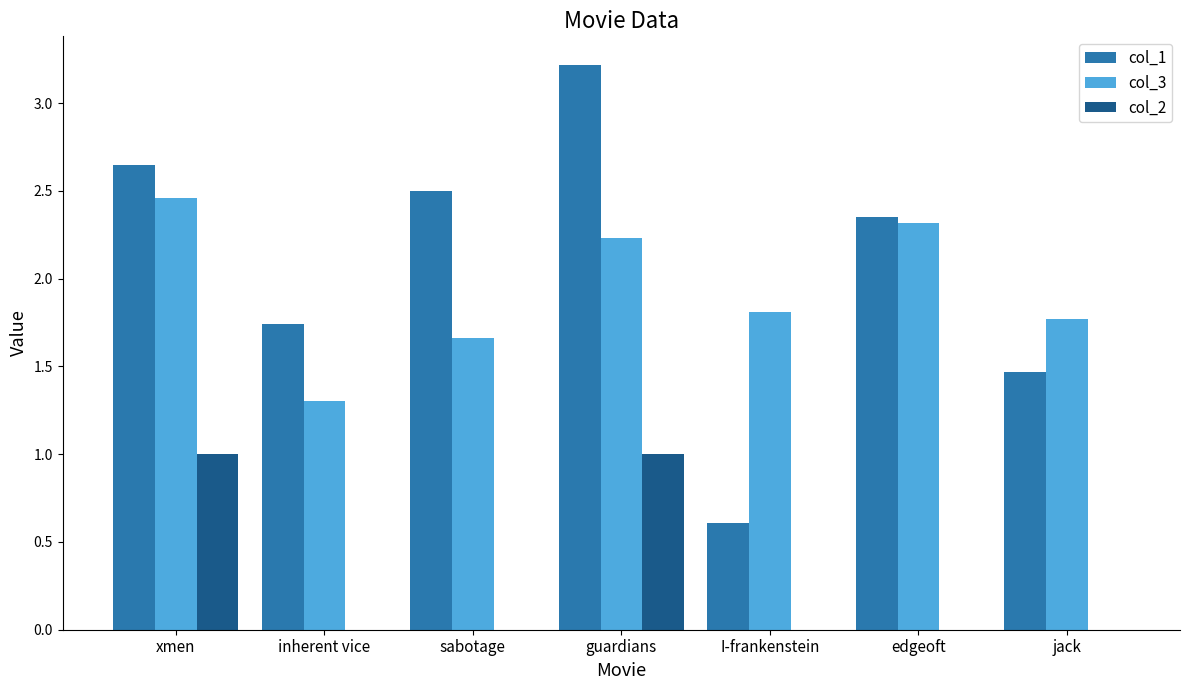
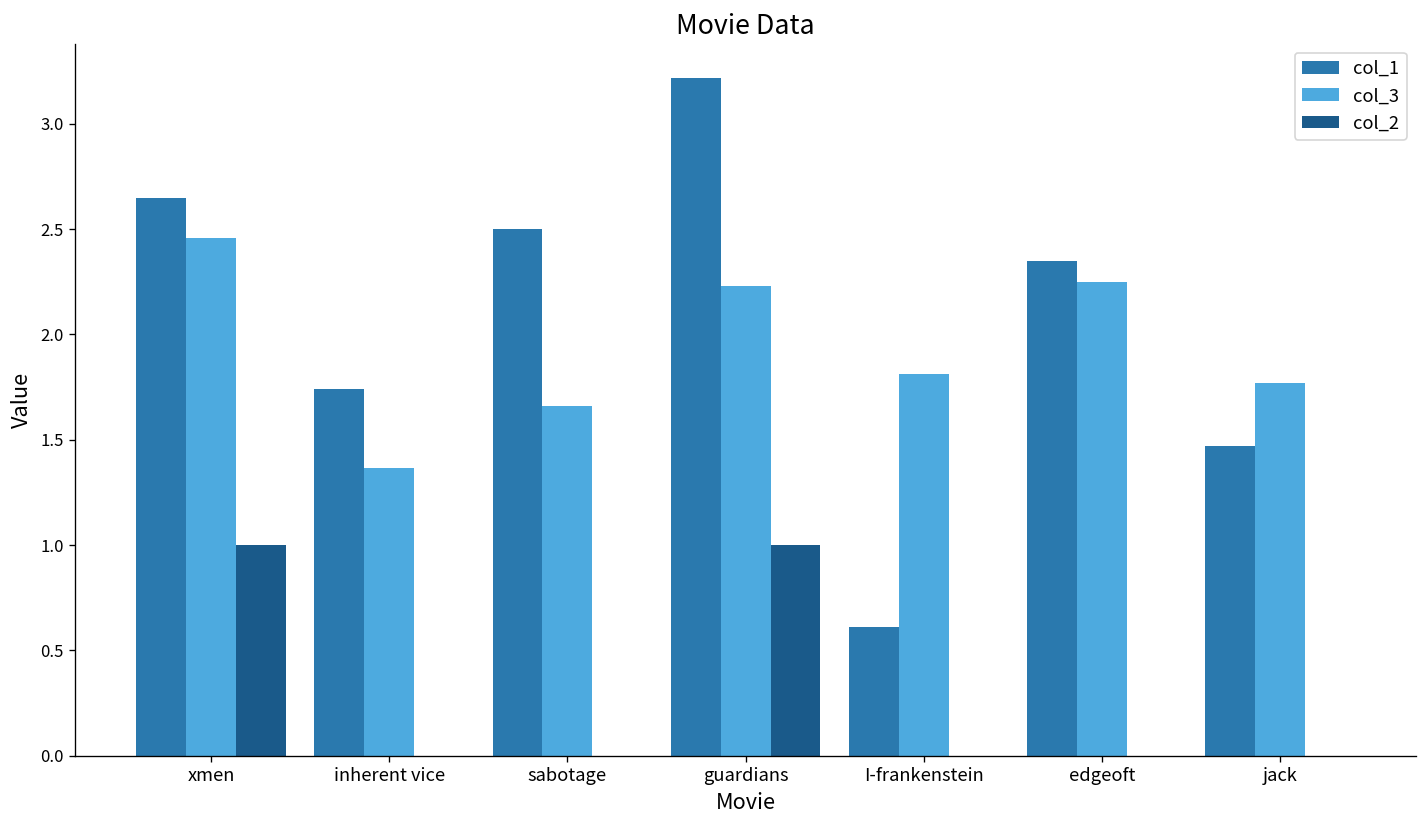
col_3, inherent vice: 1.30 -> 1.37
col_3, edgeoft: 2.32 -> 2.25
